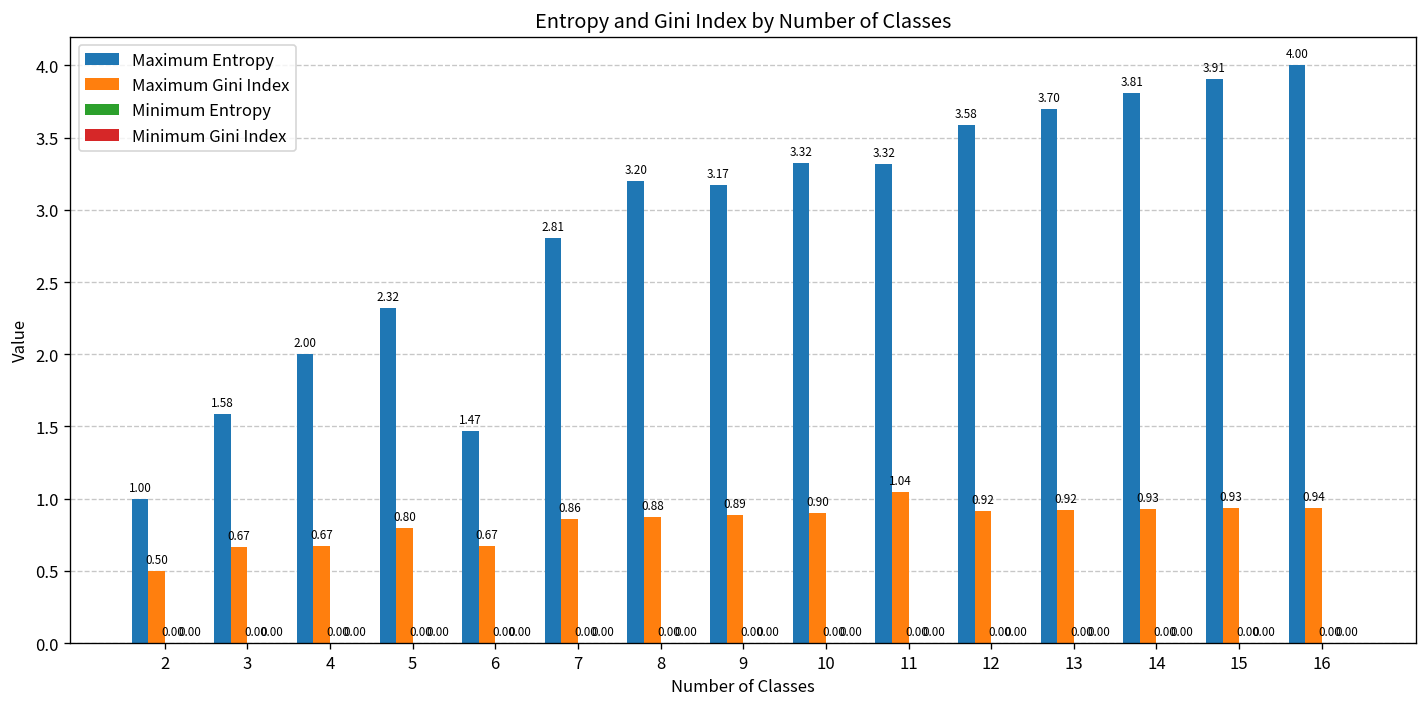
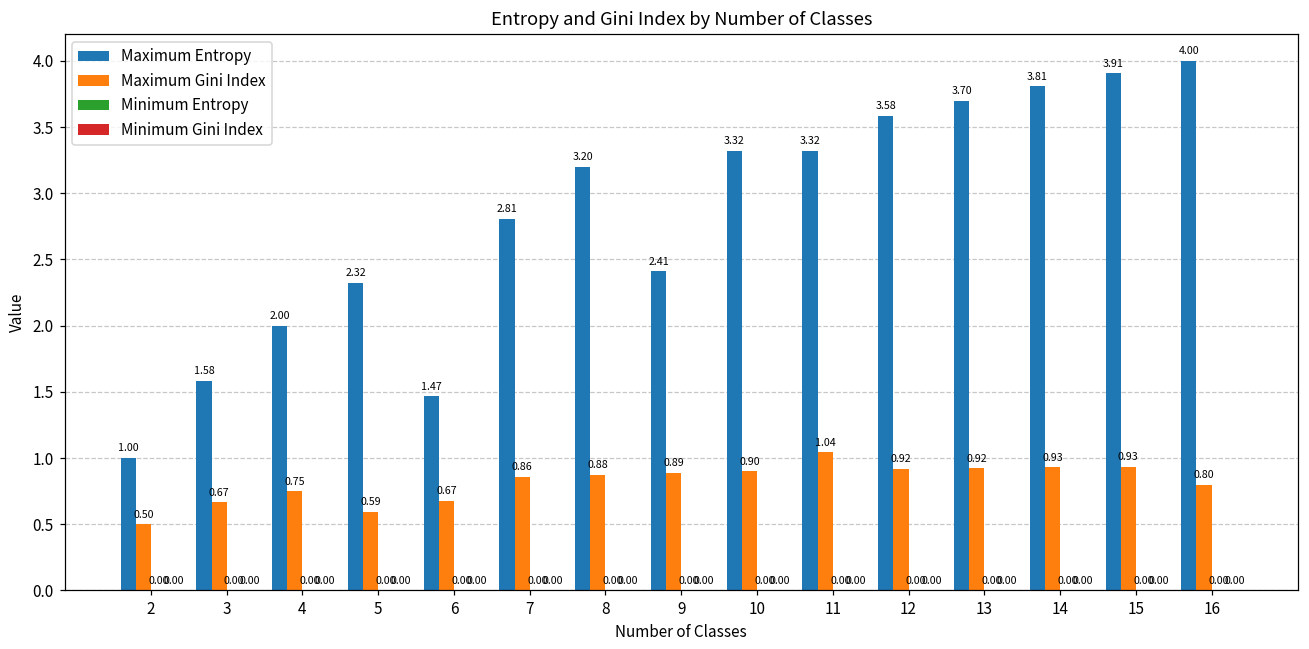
Maximum Gini Index, 4: 0.67 -> 0.75
Maximum Gini Index, 5: 0.80 -> 0.59
Maximum Entropy, 9: 3.17 -> 2.41
Maximum Gini Index, 16: 0.94 -> 0.80
